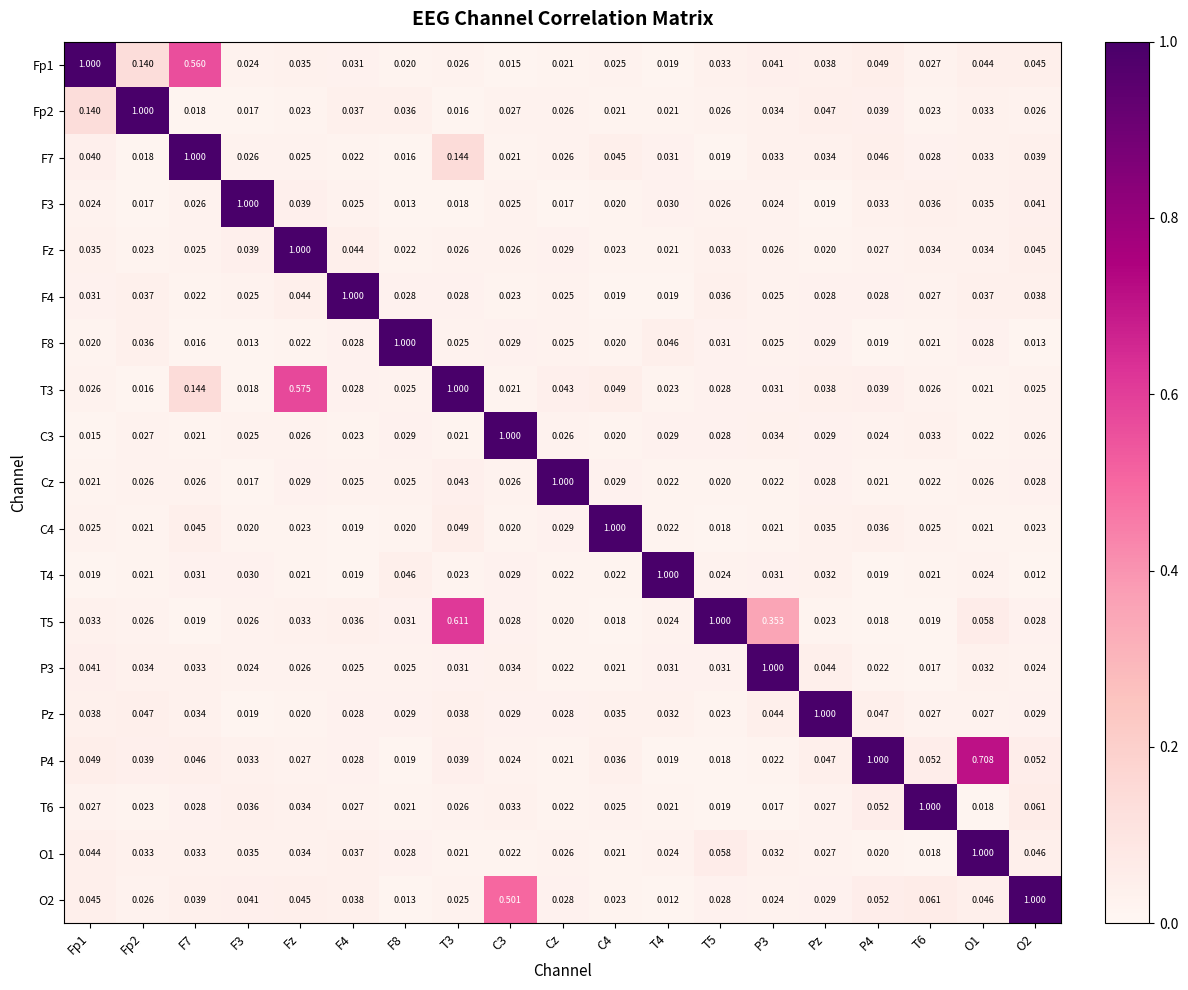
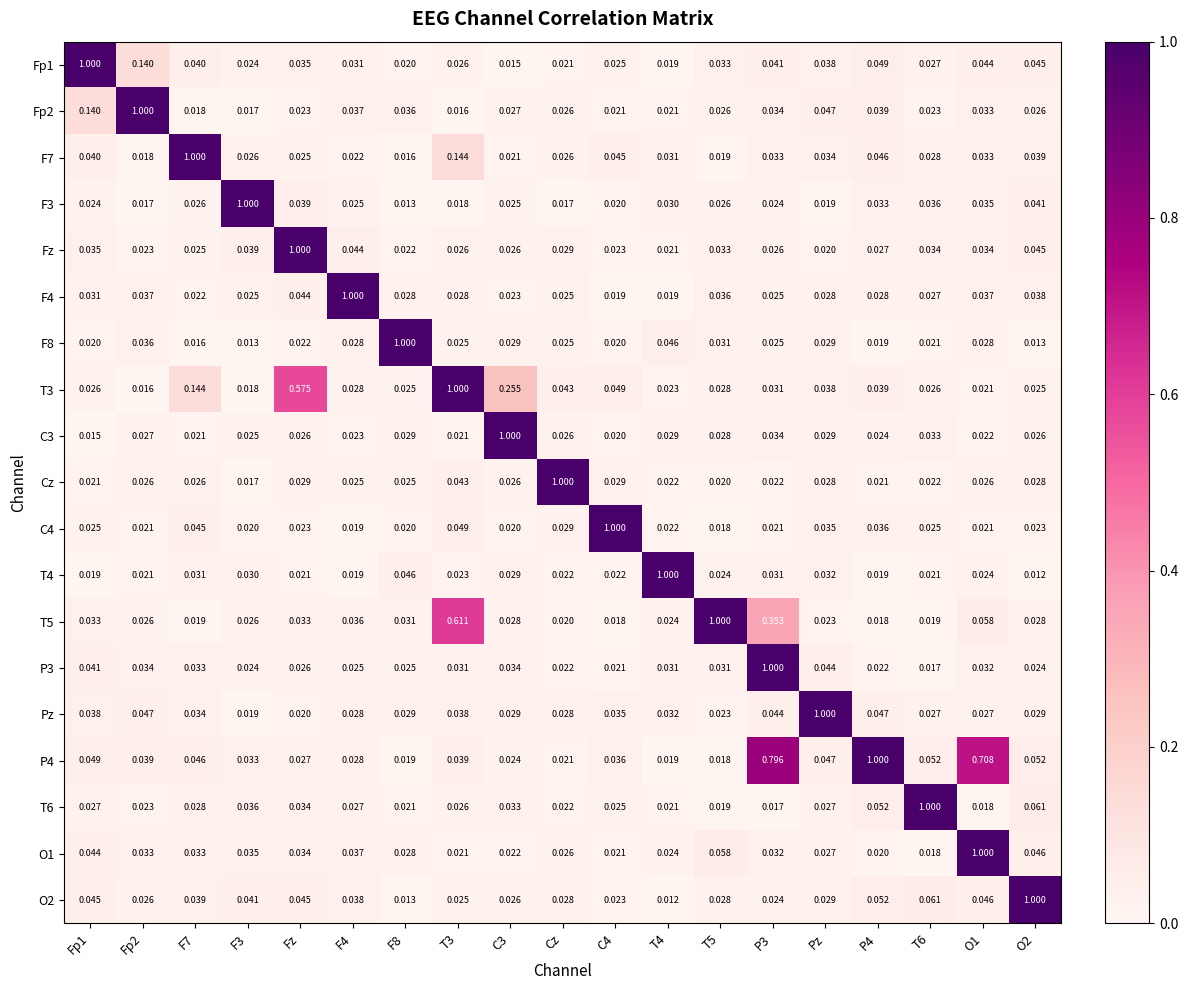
Fp1, F7: 0.560 -> 0.040
T3, C3: 0.021 -> 0.255
P4, P3: 0.022 -> 0.796
O2, C3: 0.501 -> 0.026
